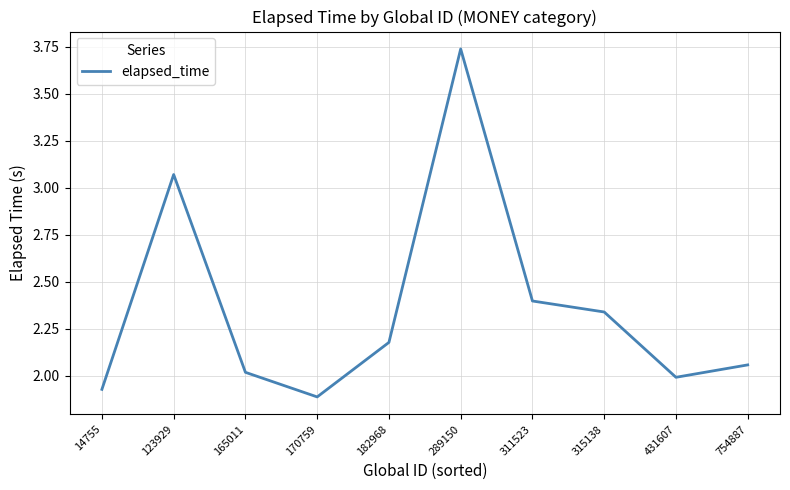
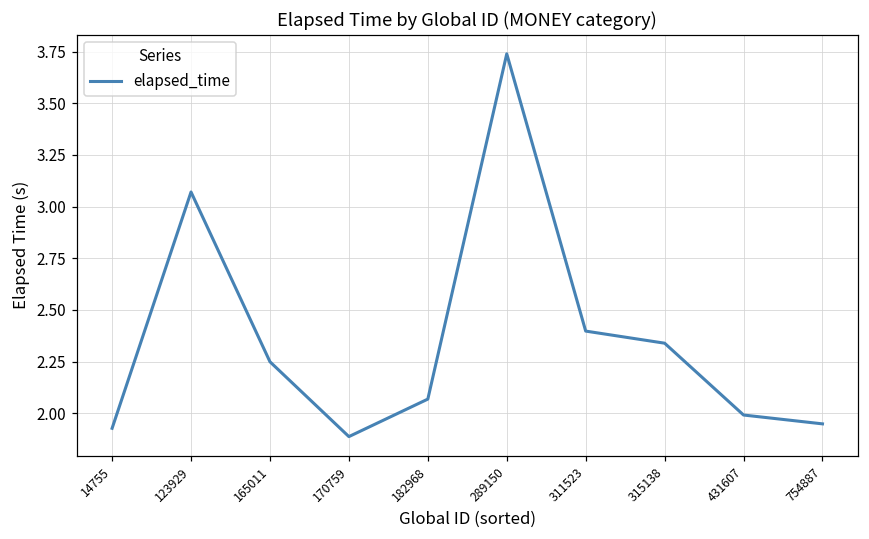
165011: 2.02 -> 2.25
182968: 2.18 -> 2.07
754887: 2.06 -> 1.95
